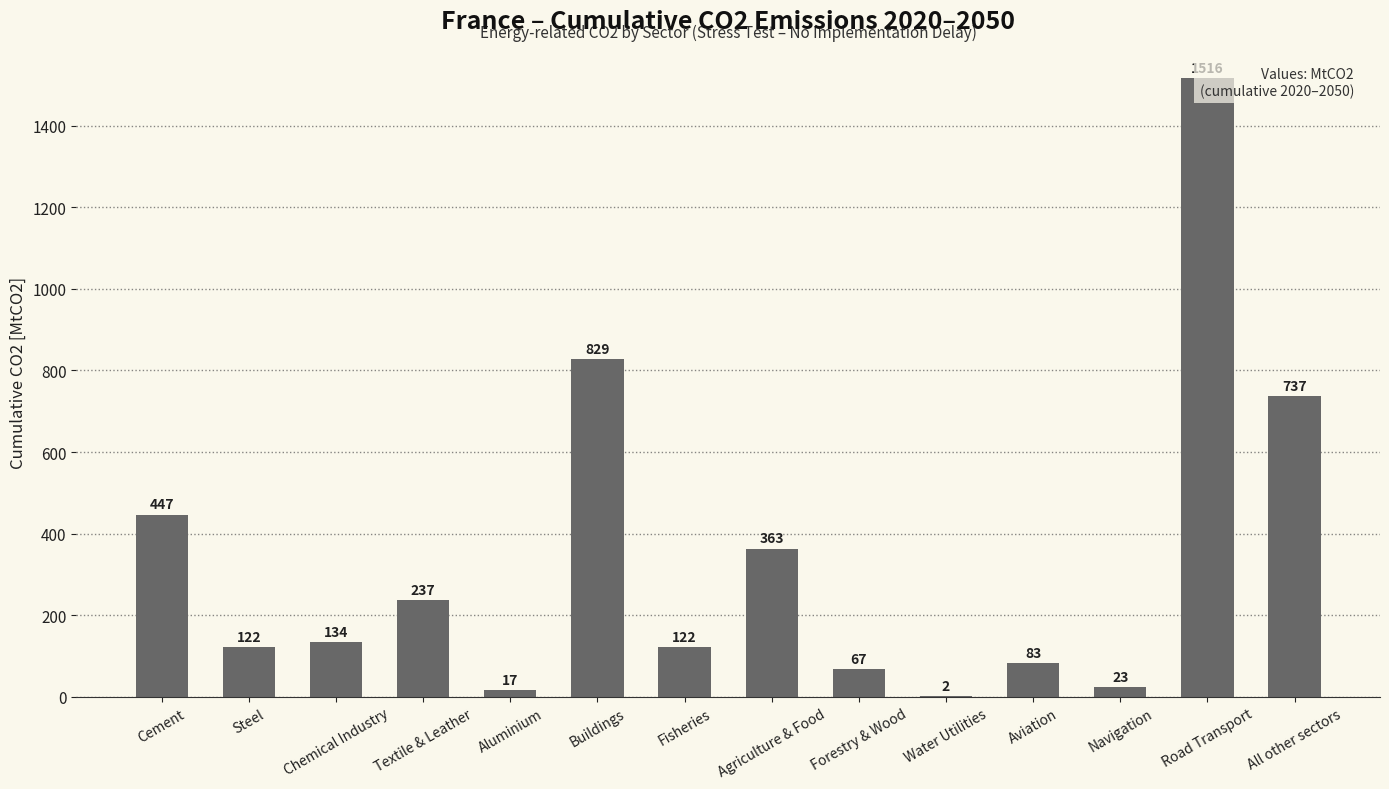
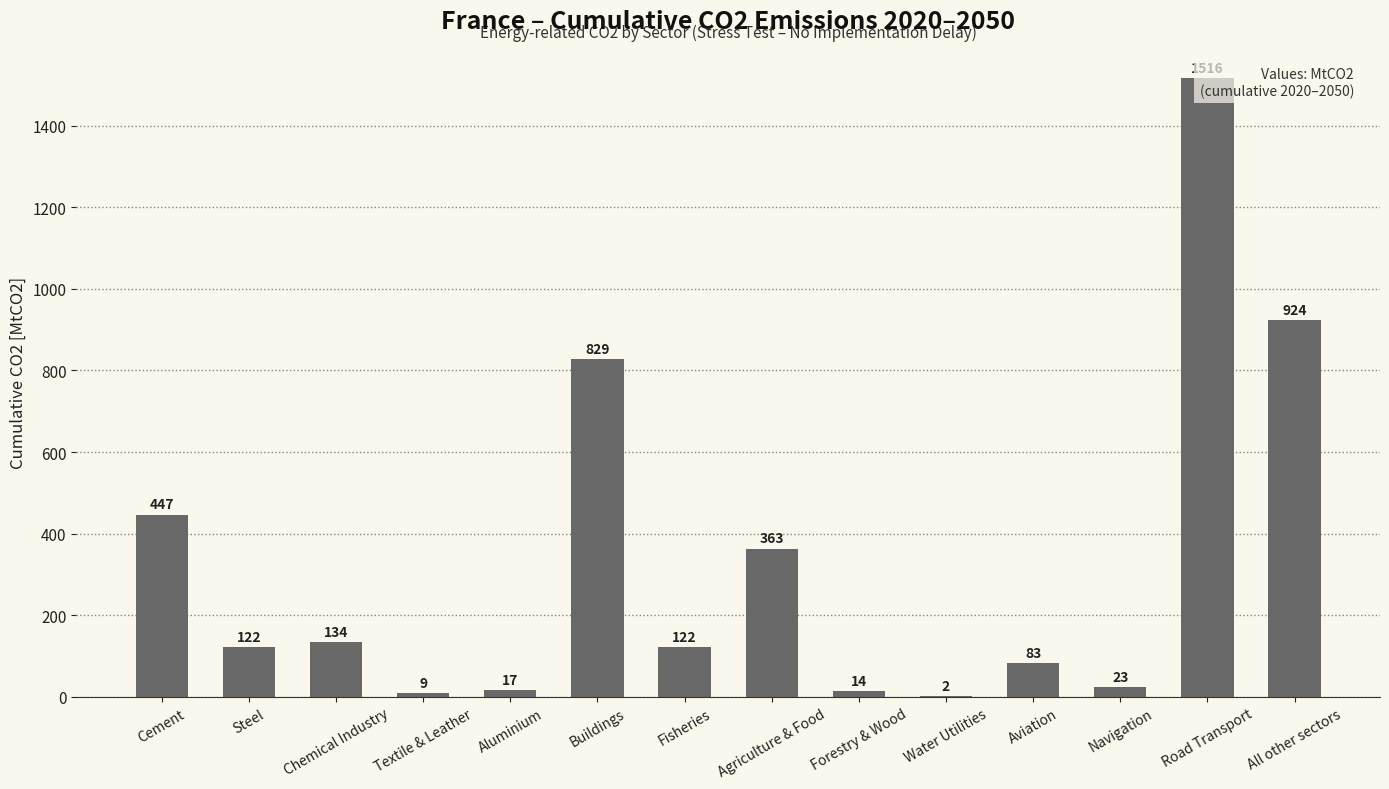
Textile & Leather: 237 -> 9
Forestry & Wood: 67 -> 14
All other sectors: 737 -> 924
